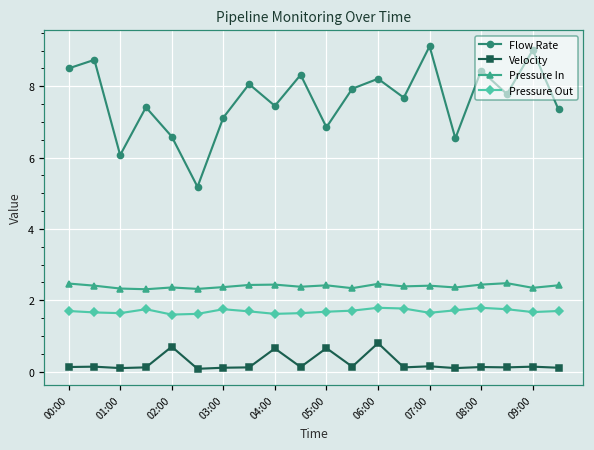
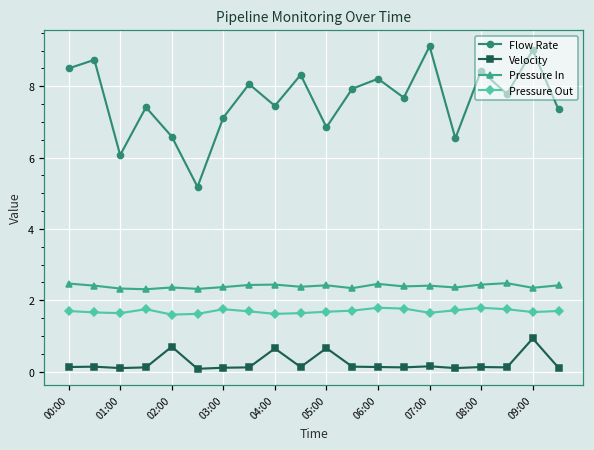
Velocity, 06:00: 0.8 -> 0.1
Velocity, 09:00: 0.1 -> 0.9
